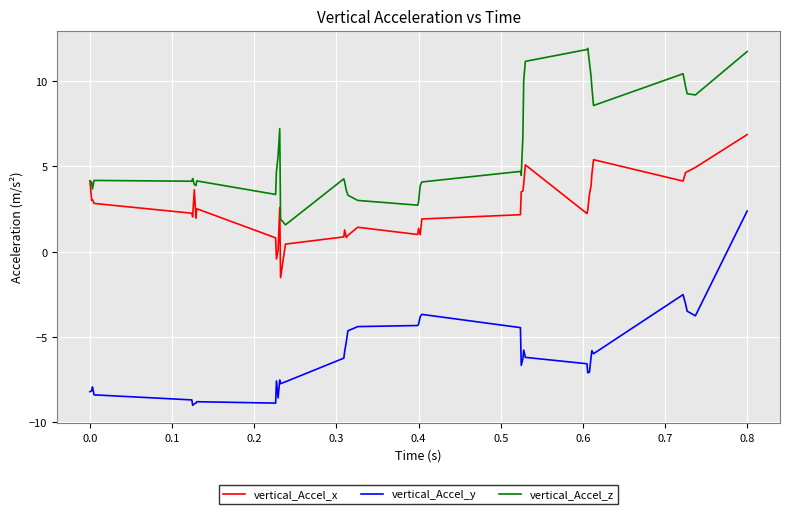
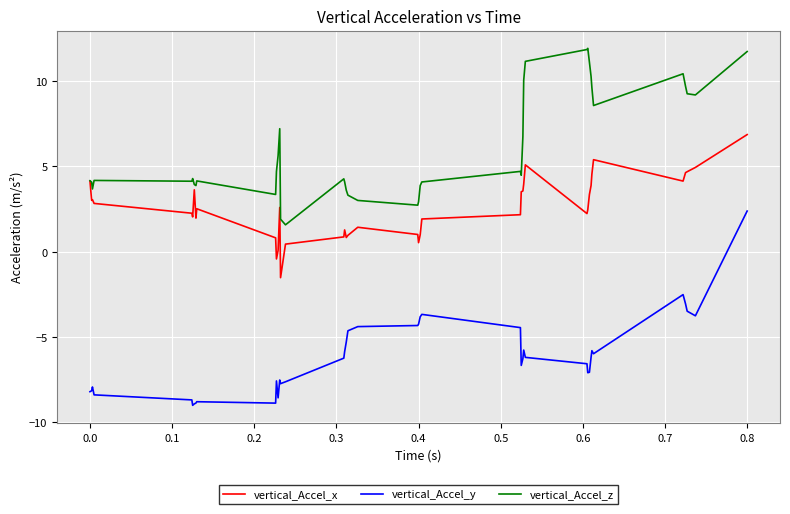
vertical_Accel_x, 0.4: 1.4 -> 0.5
